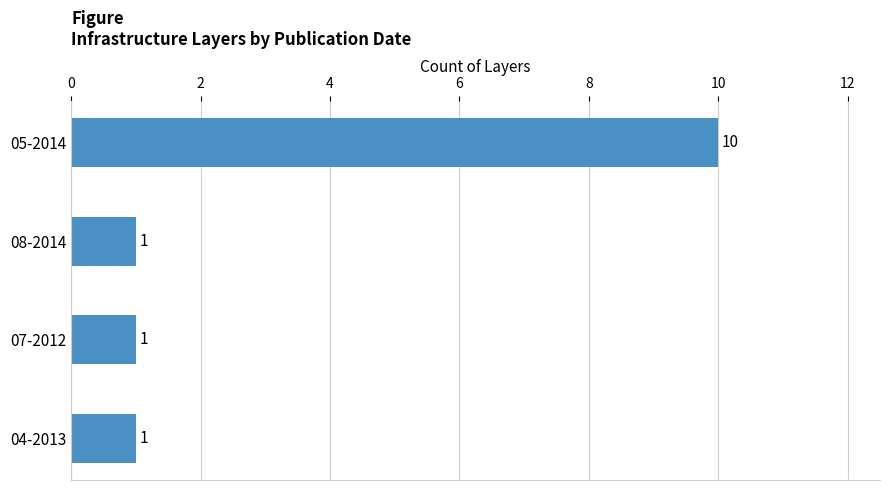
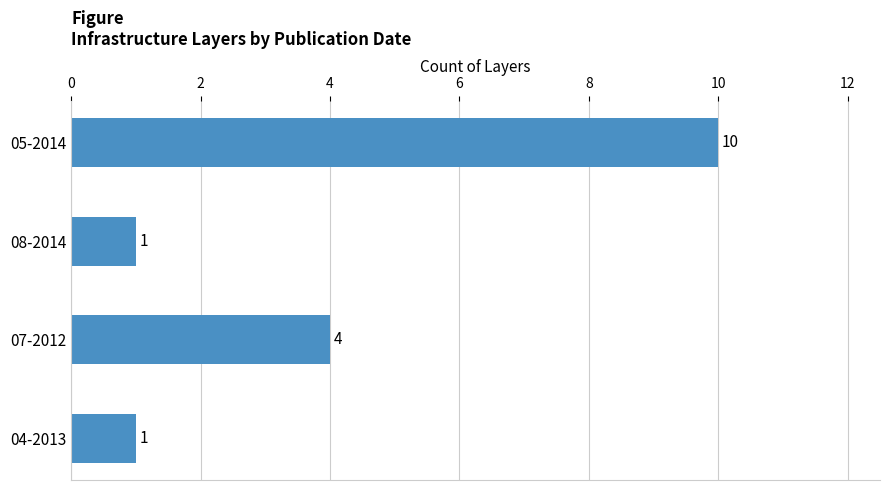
07-2012: 1 -> 4
